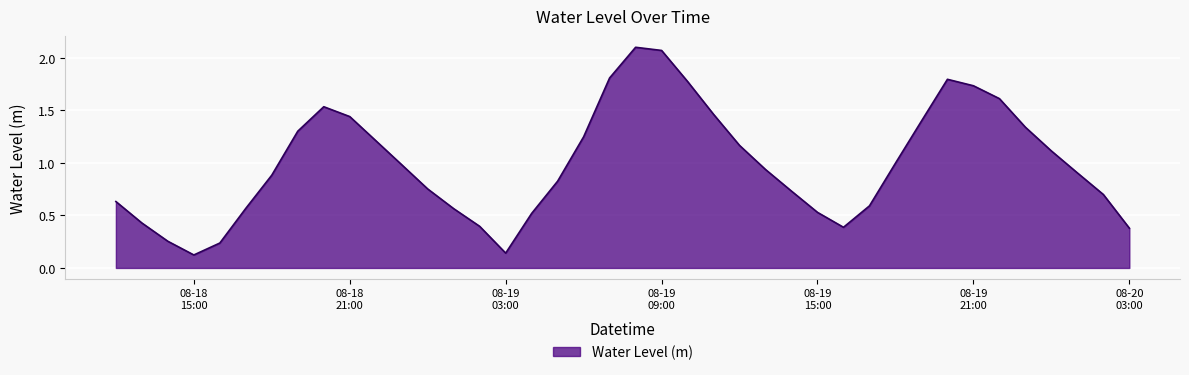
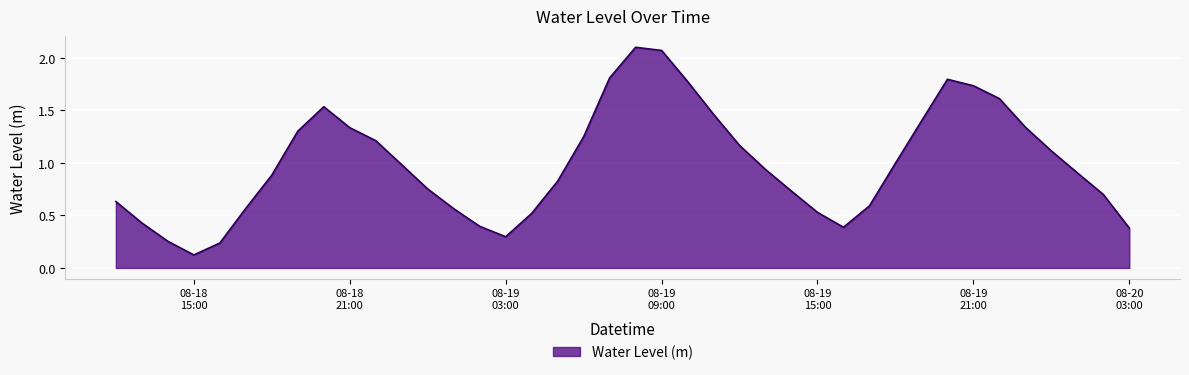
08-18 21:00: 1.44 -> 1.34
08-19 03:00: 0.14 -> 0.30
